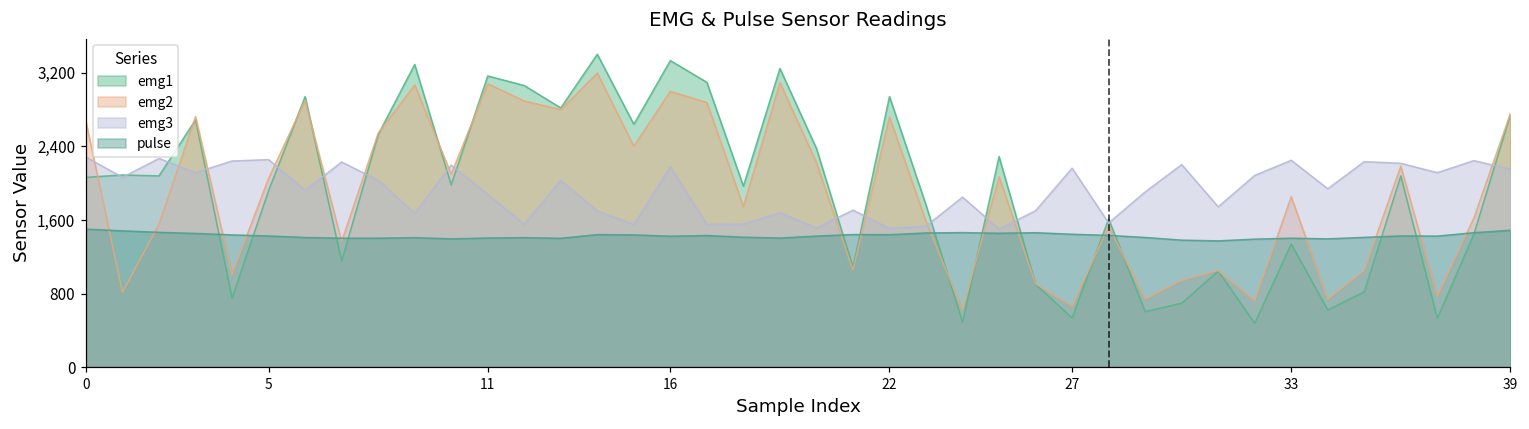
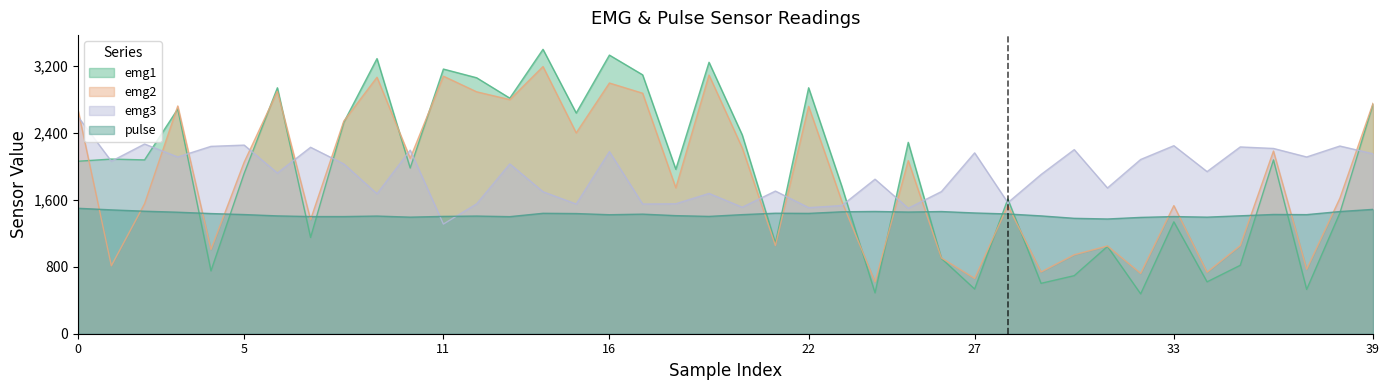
emg3, 0: 2,300 -> 2,600
emg3, 11: 1,900 -> 1,300
emg2, 33: 1,900 -> 1,500
